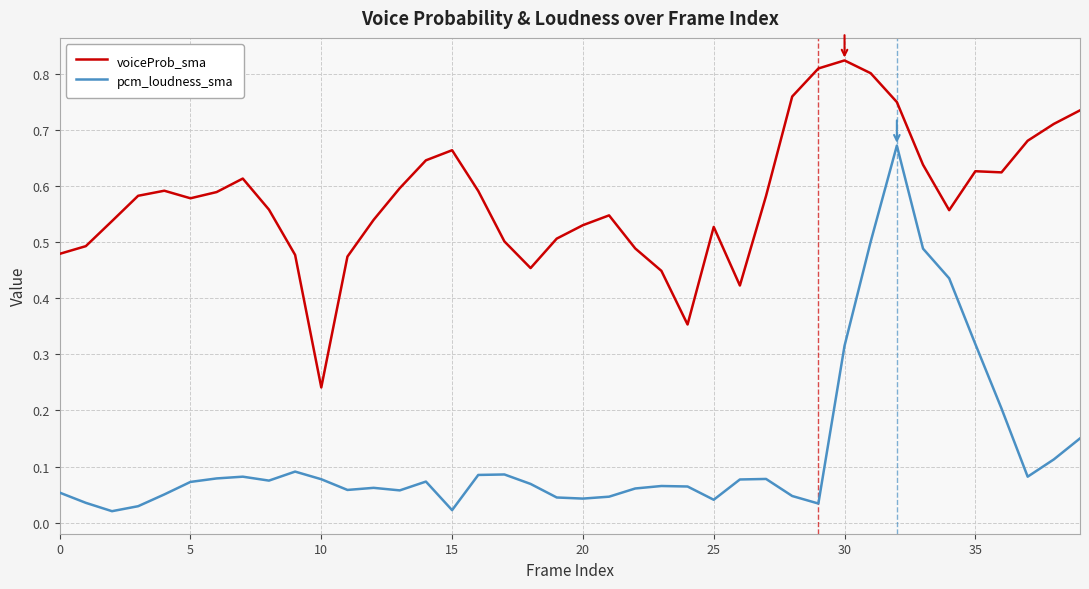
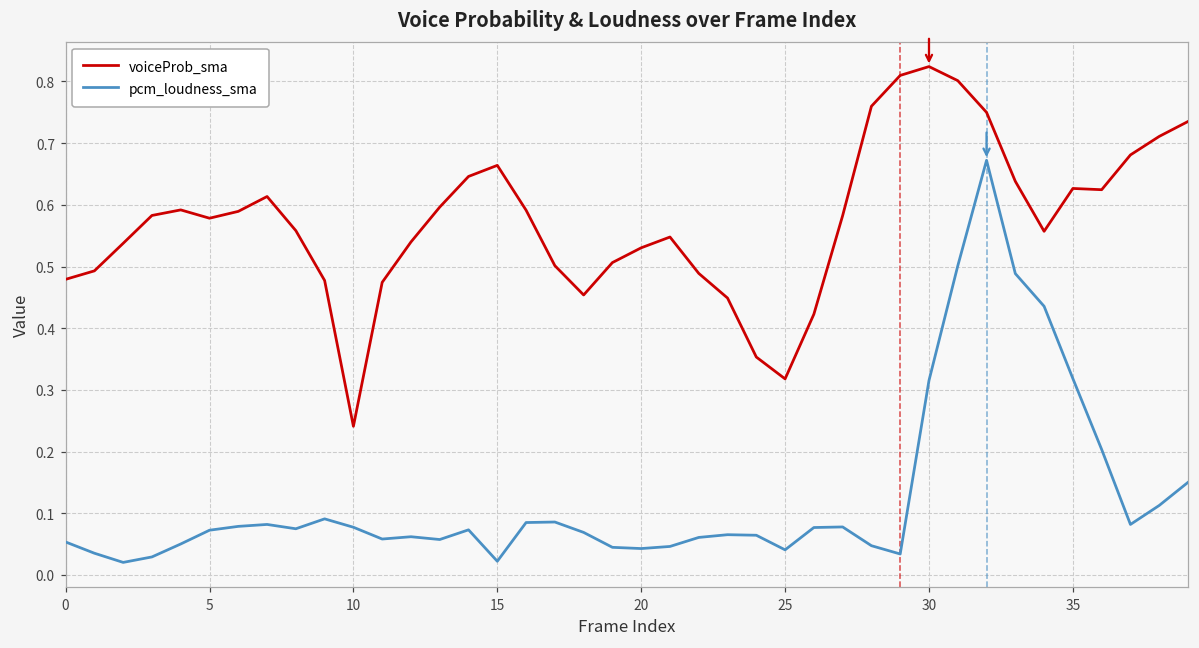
voiceProb_sma, 25: 0.53 -> 0.32
